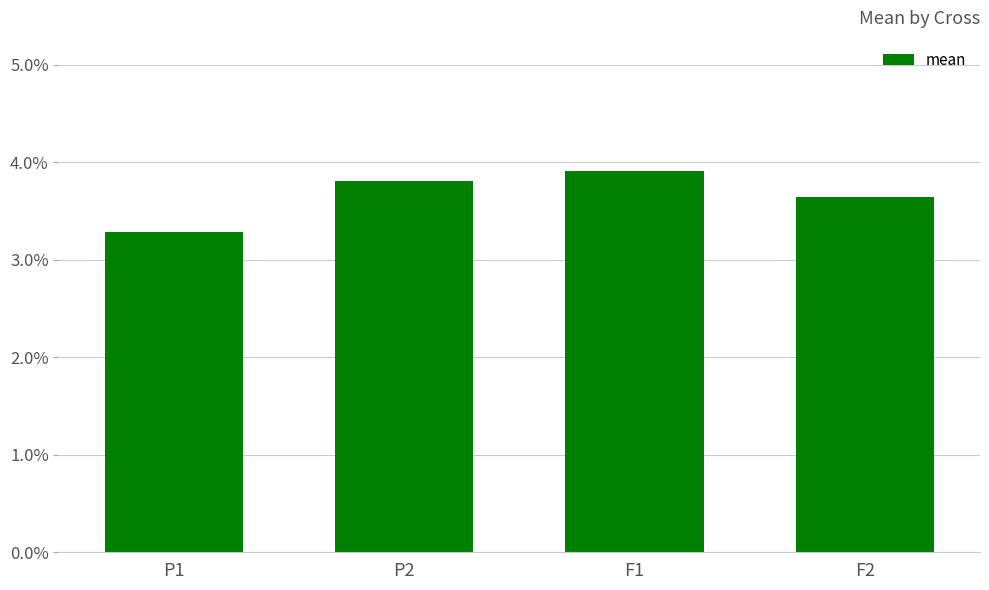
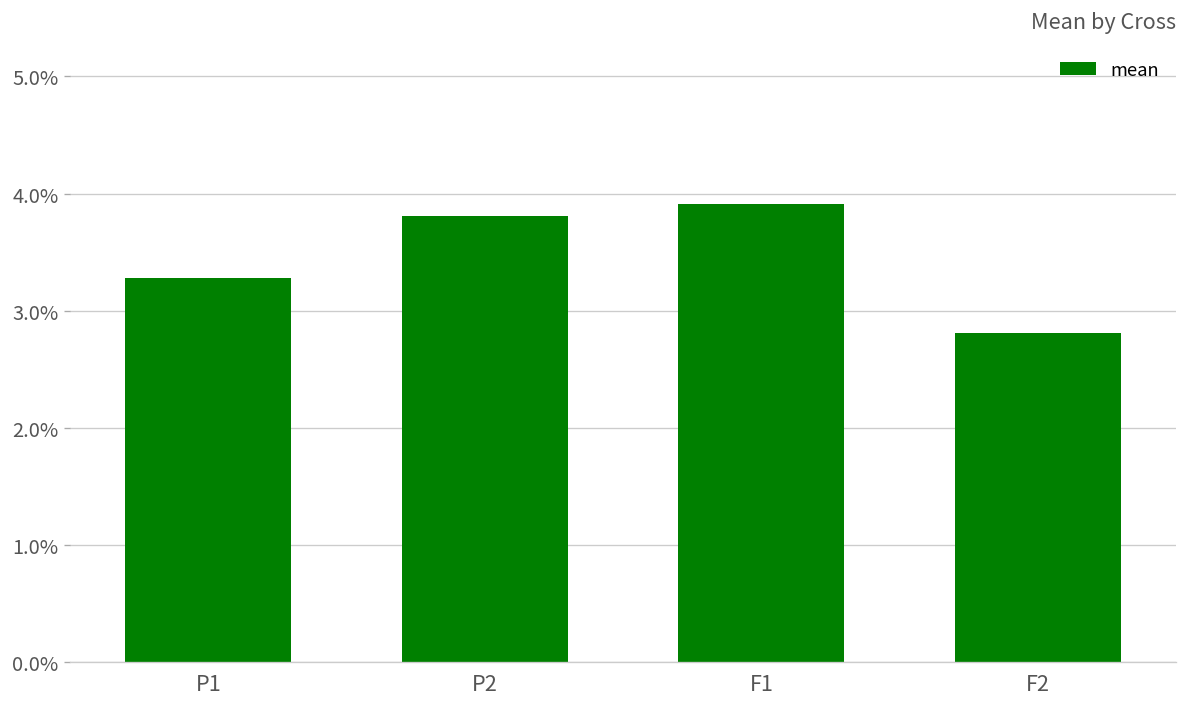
F2: 3.6% -> 2.8%
